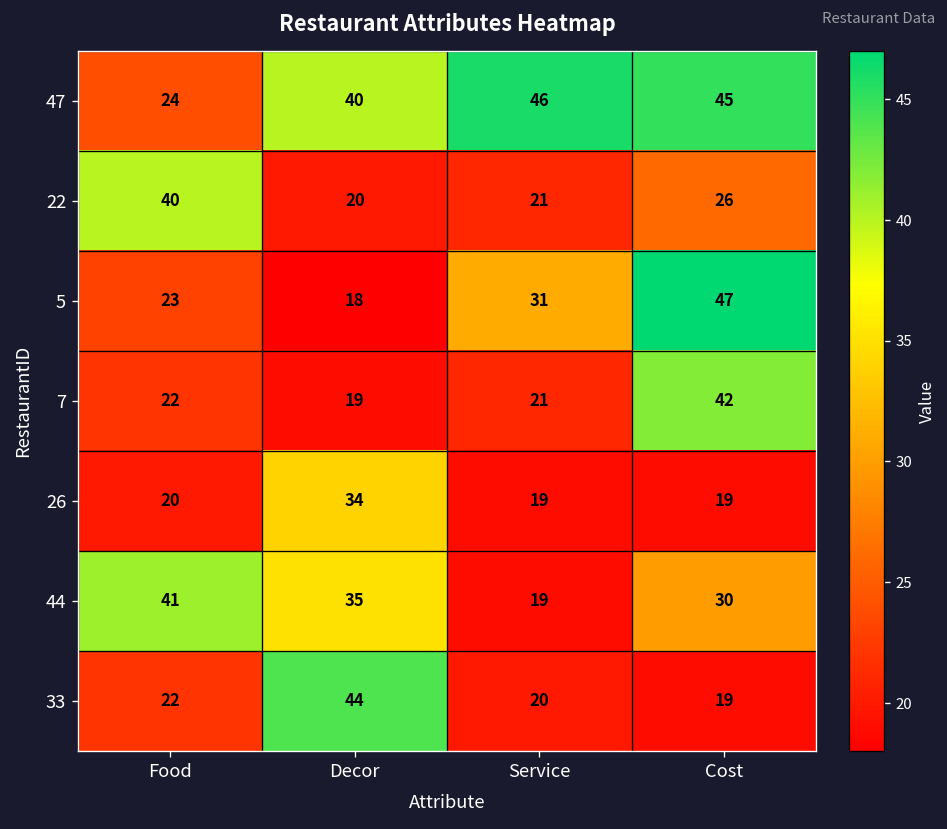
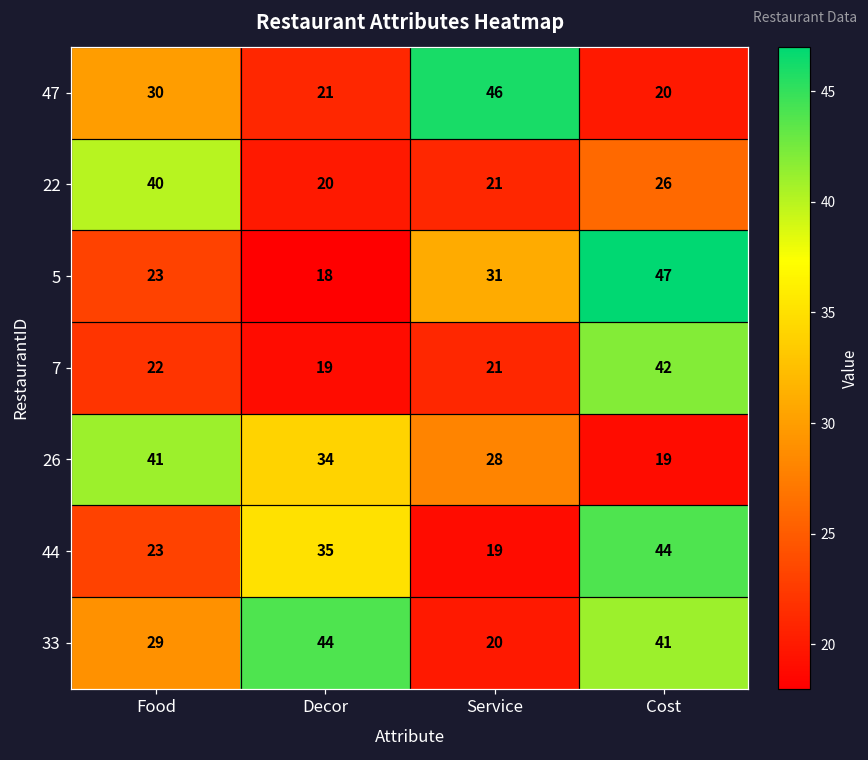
47, Food: 24 -> 30
47, Decor: 40 -> 21
47, Cost: 45 -> 20
26, Food: 20 -> 41
26, Service: 19 -> 28
44, Food: 41 -> 23
44, Cost: 30 -> 44
33, Food: 22 -> 29
33, Cost: 19 -> 41
